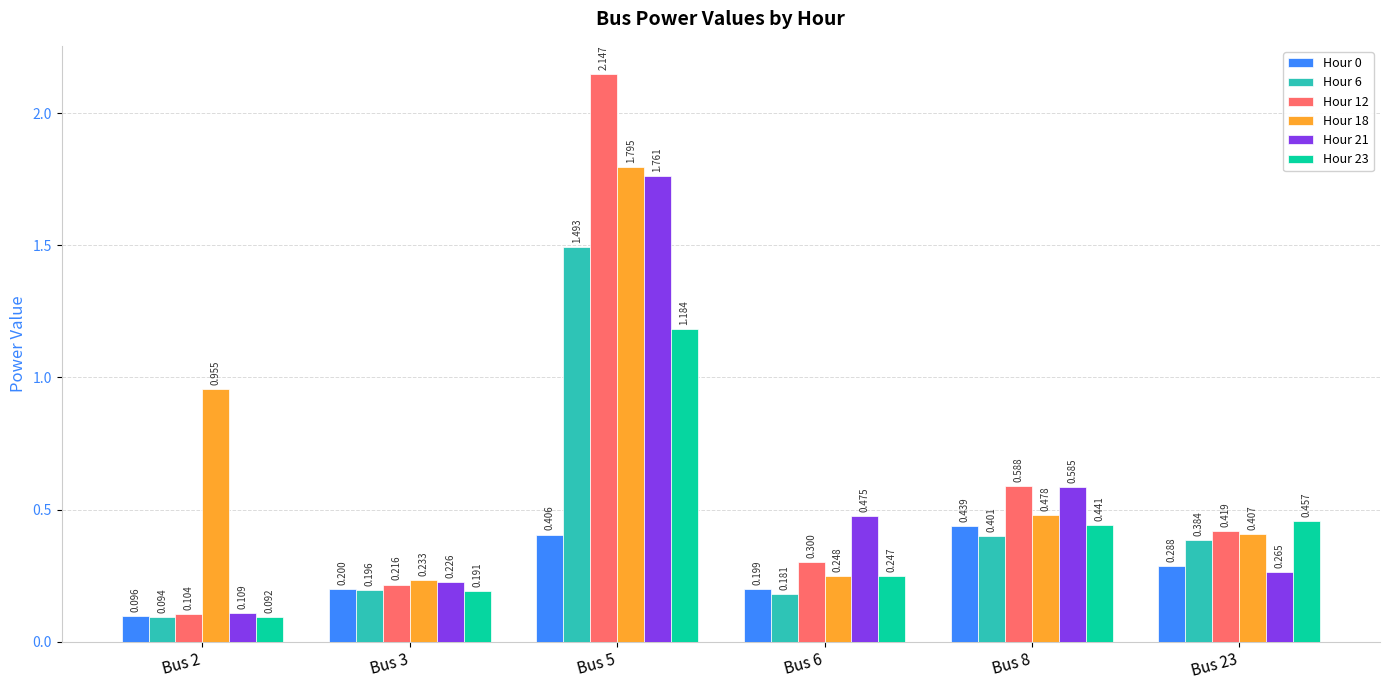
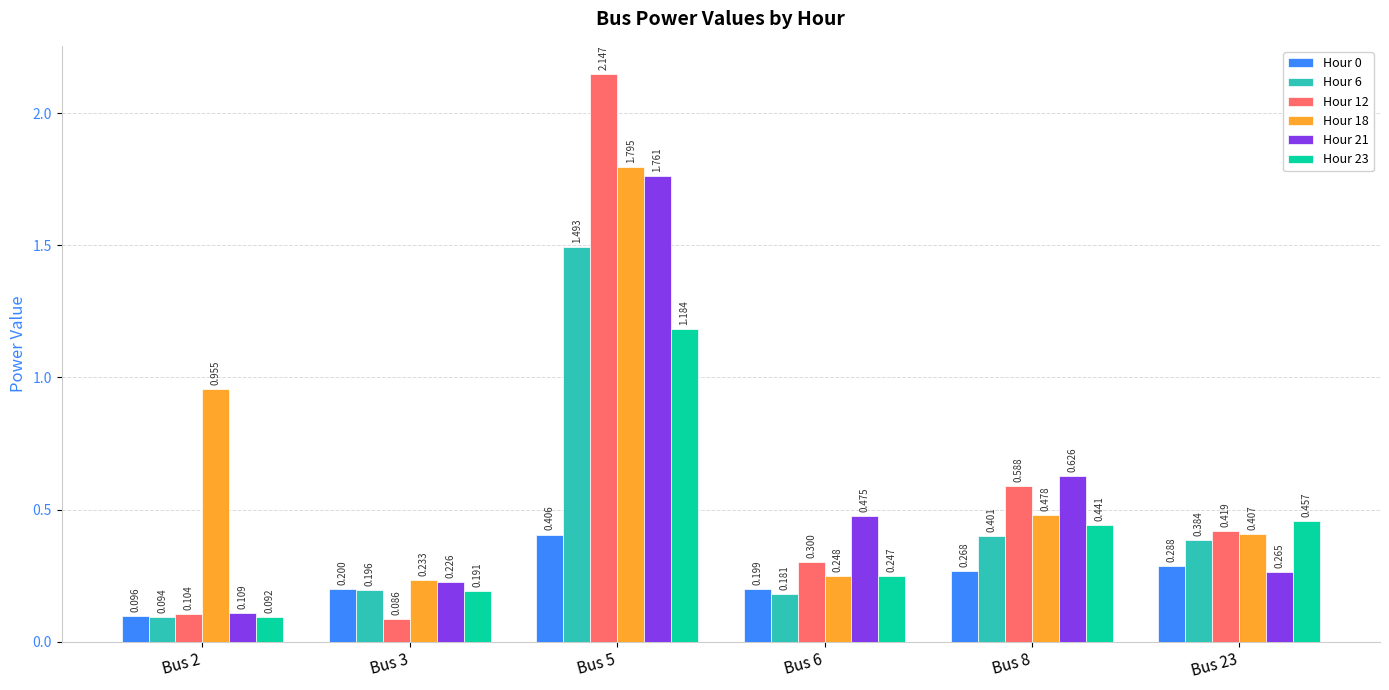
Hour 12, Bus 3: 0.216 -> 0.086
Hour 0, Bus 8: 0.439 -> 0.268
Hour 21, Bus 8: 0.585 -> 0.626
